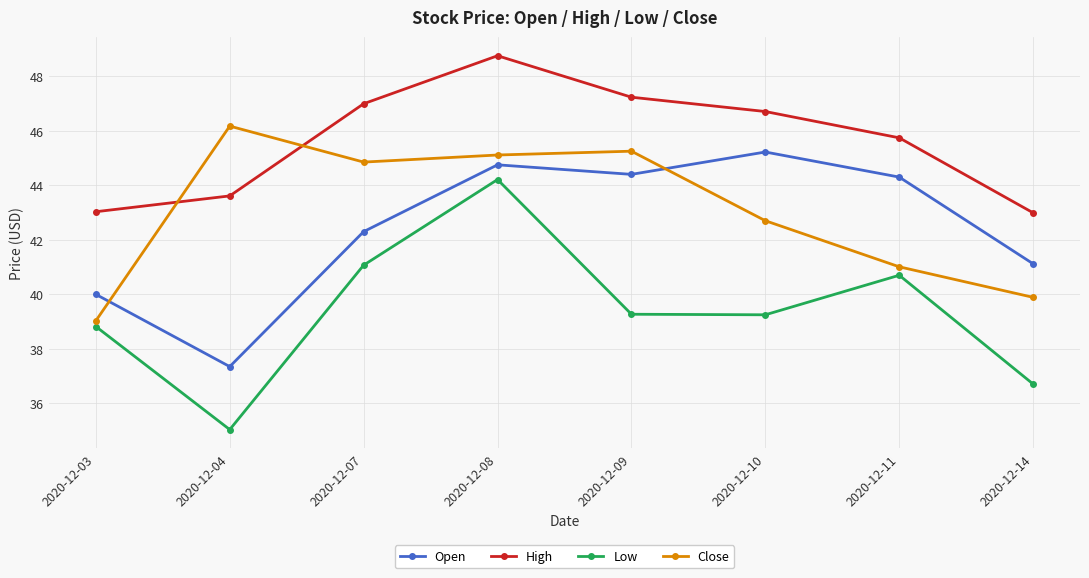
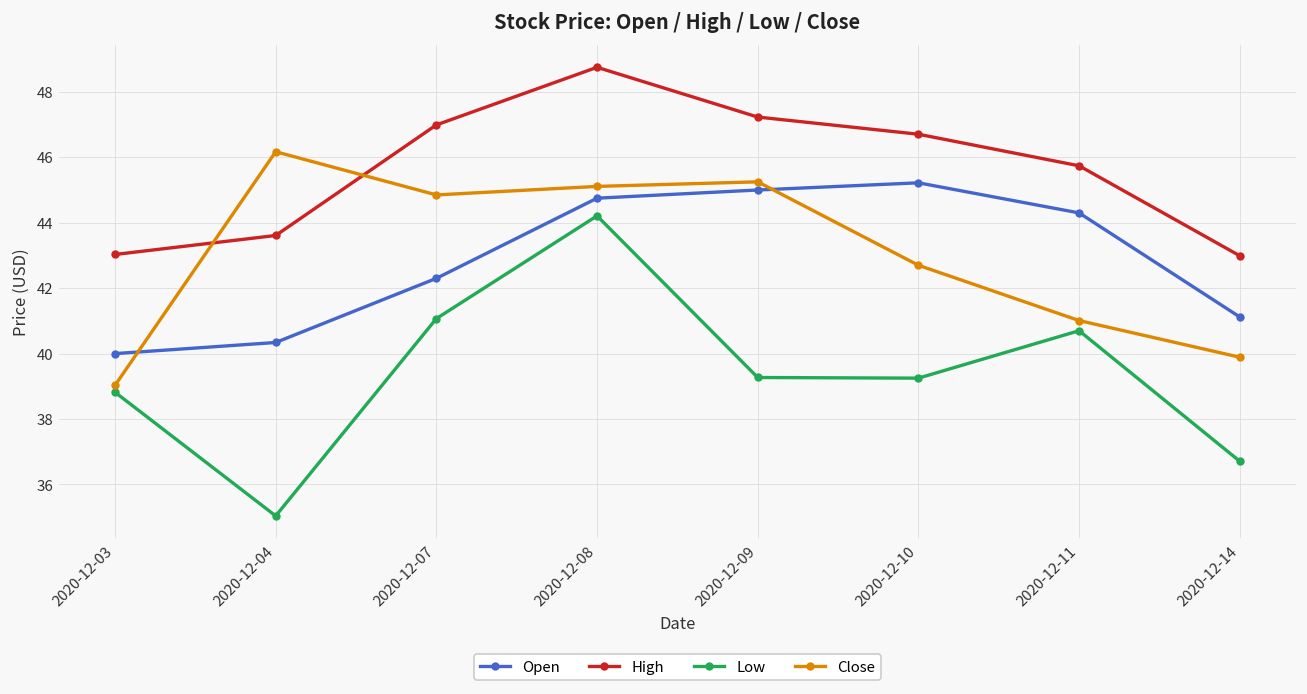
Open, 2020-12-04: 37.4 -> 40.3
Open, 2020-12-09: 44.4 -> 45.0
